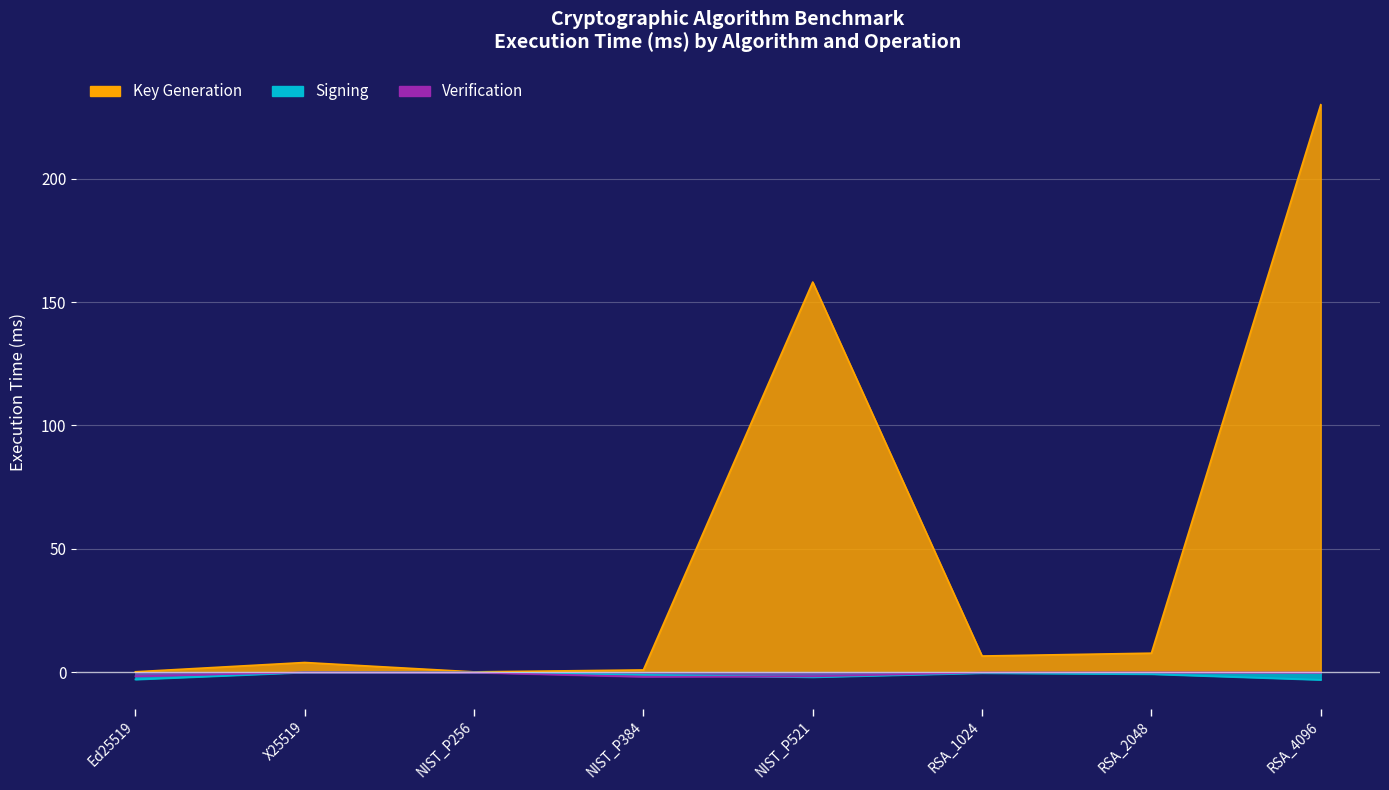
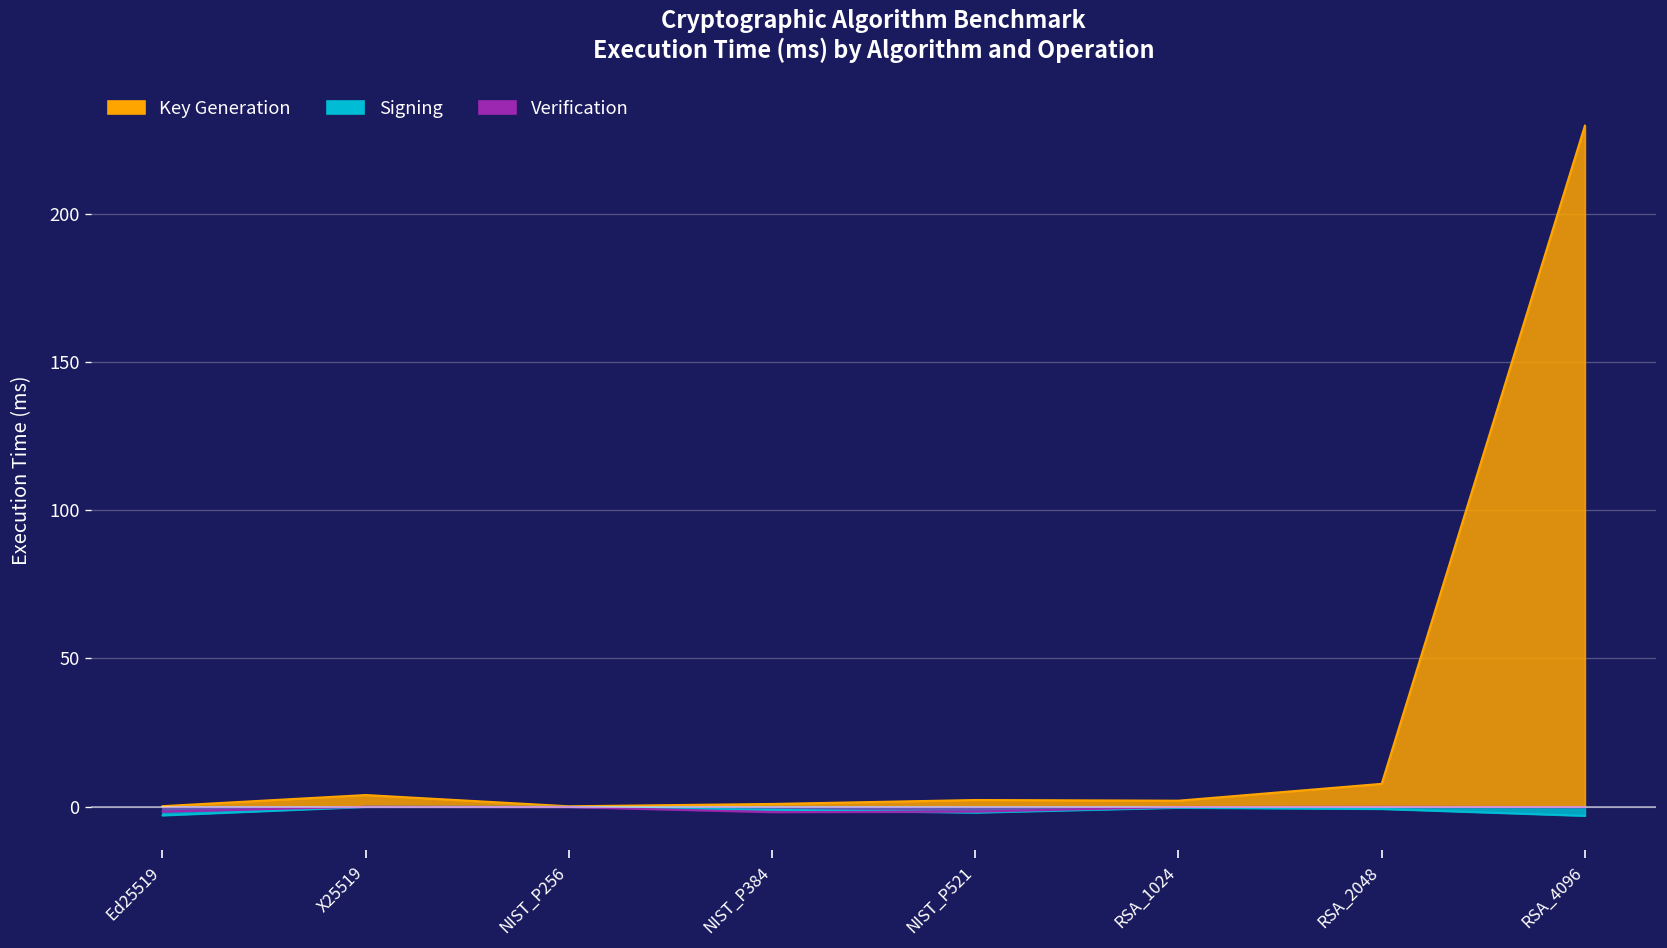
Key Generation, NIST_P521: 158 -> 2
Key Generation, RSA_1024: 7 -> 2
